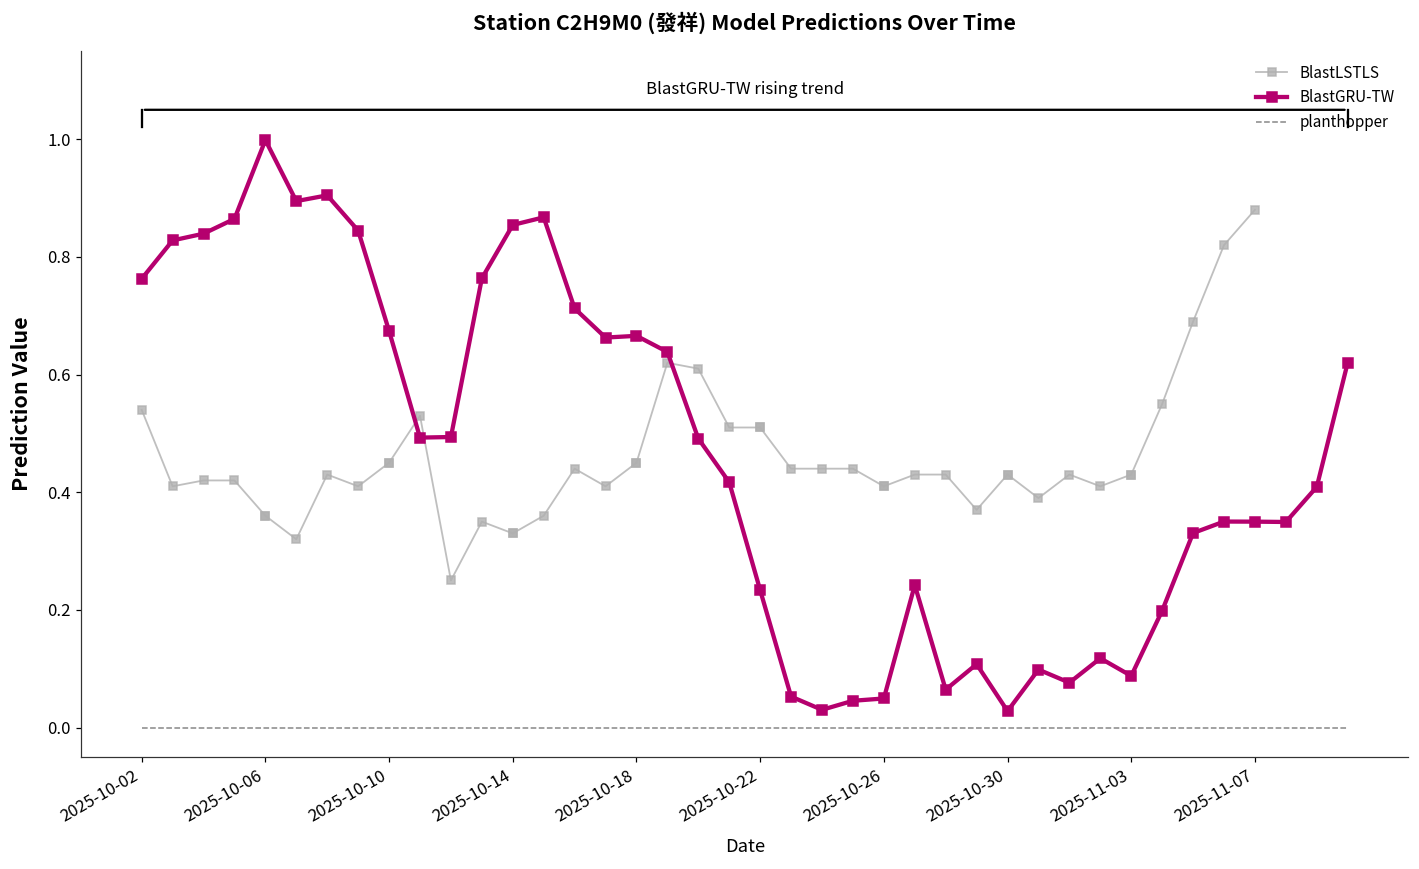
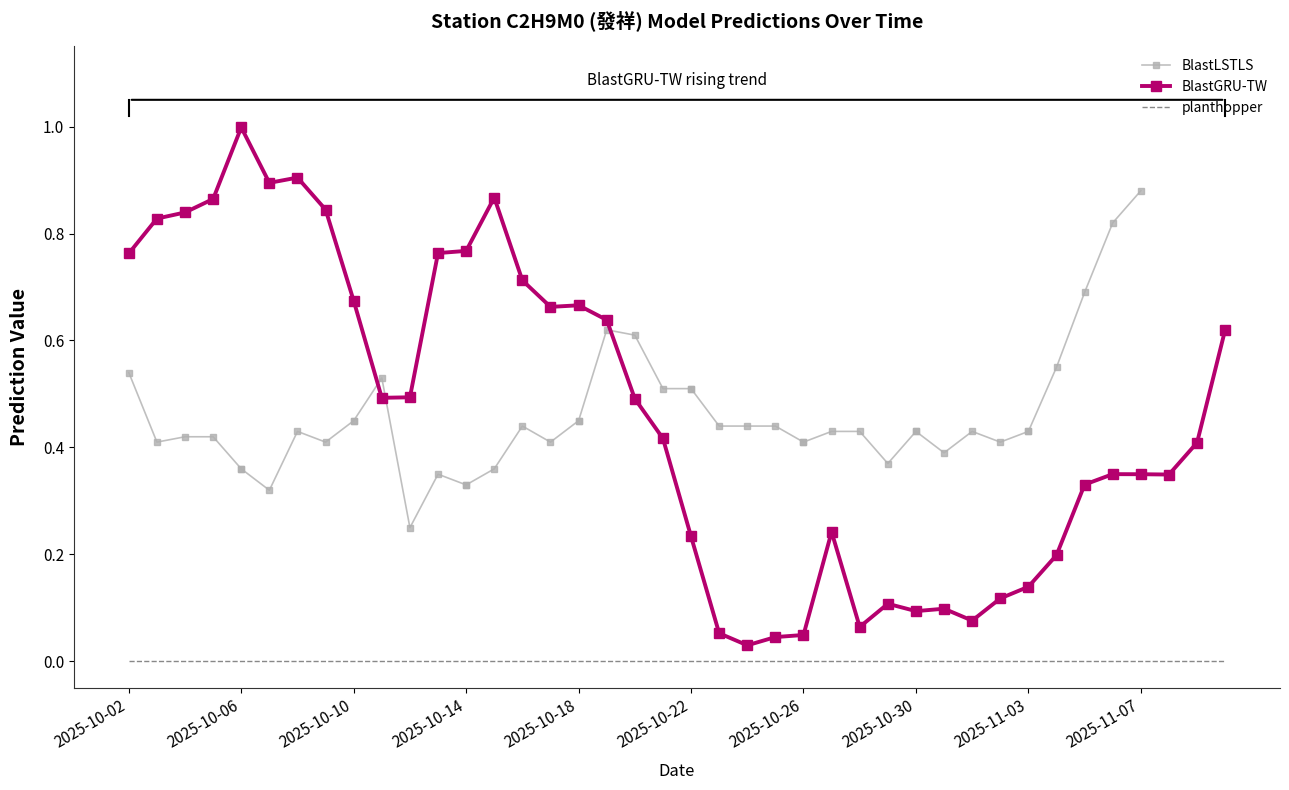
BlastGRU-TW, 2025-10-14: 0.85 -> 0.77
BlastGRU-TW, 2025-10-30: 0.03 -> 0.09
BlastGRU-TW, 2025-11-03: 0.09 -> 0.14
